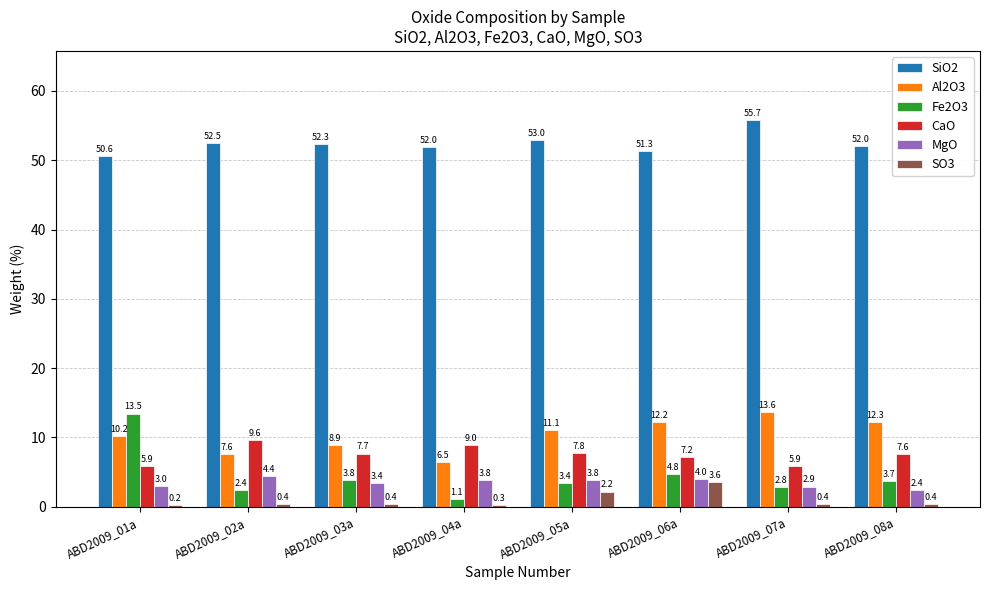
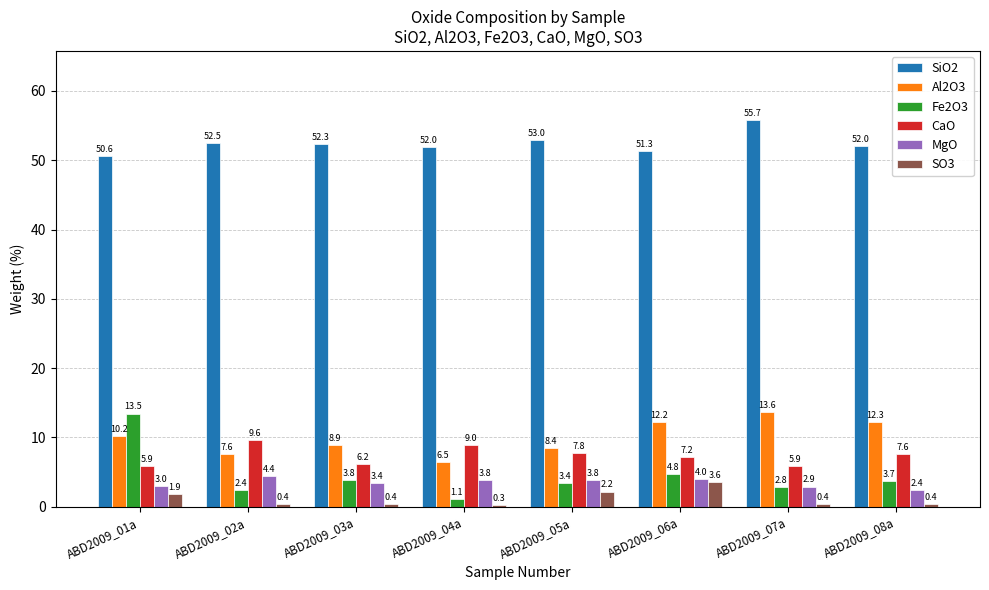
SO3, ABD2009_01a: 0.2 -> 1.9
CaO, ABD2009_03a: 7.7 -> 6.2
Al2O3, ABD2009_05a: 11.1 -> 8.4
